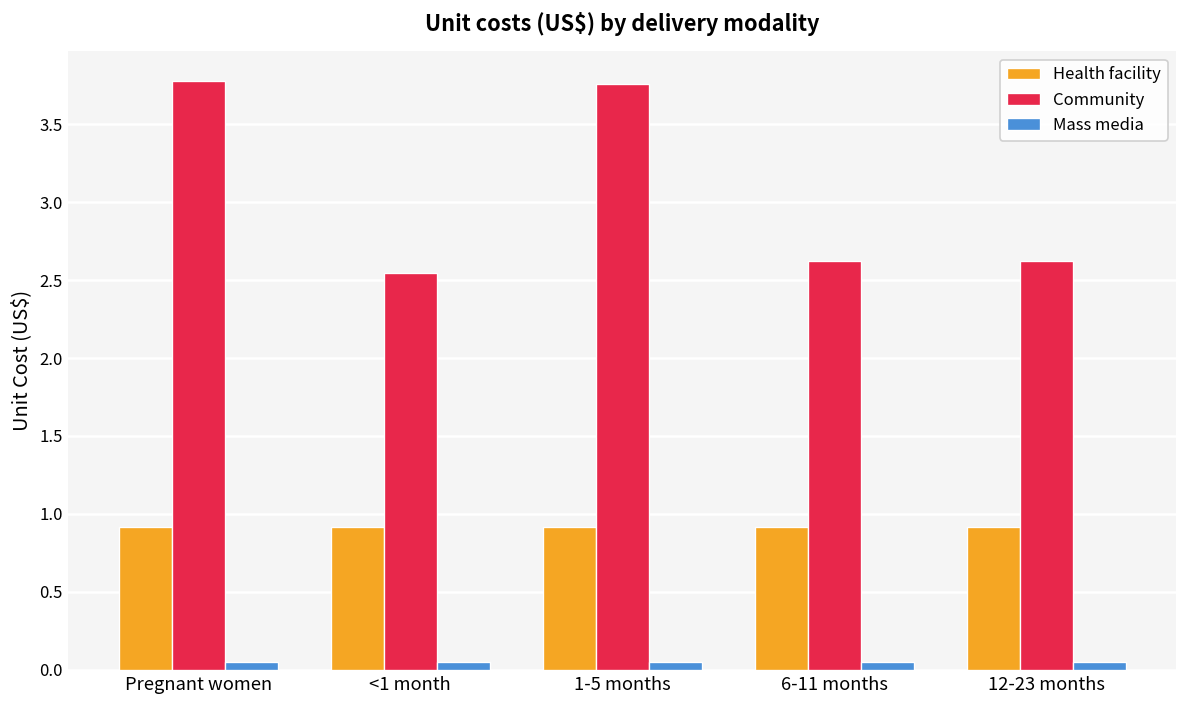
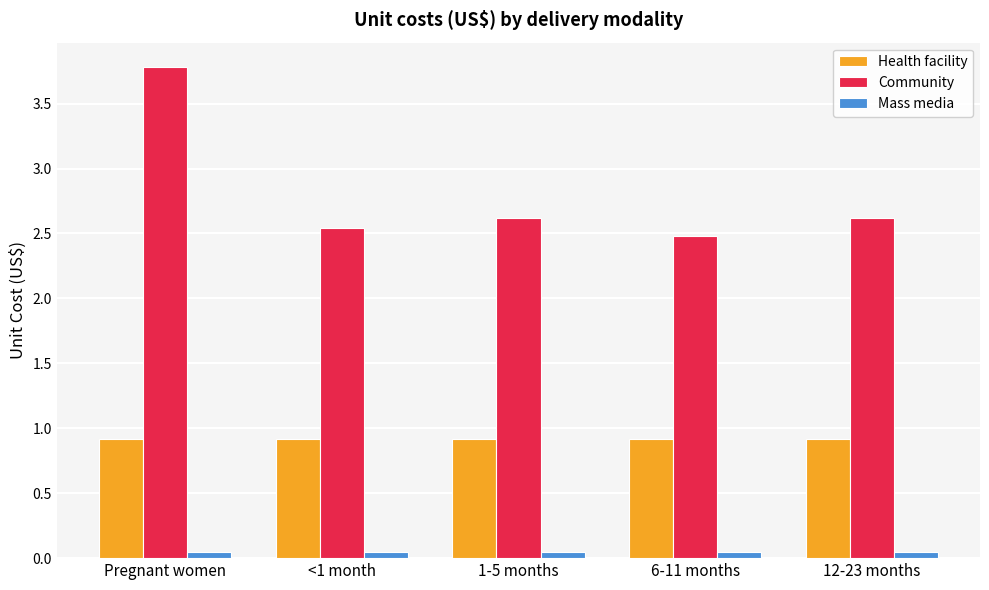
Community, 1-5 months: 3.76 -> 2.62
Community, 6-11 months: 2.62 -> 2.48
